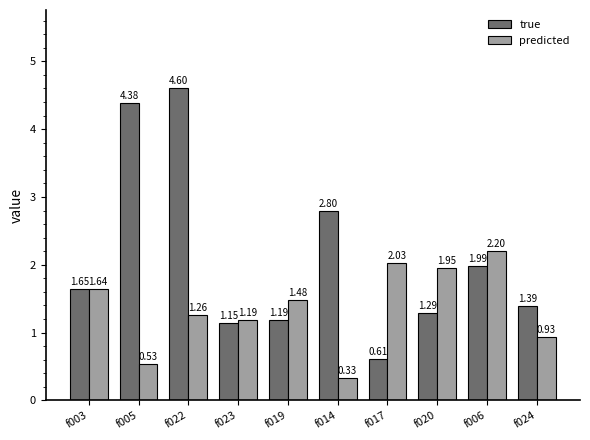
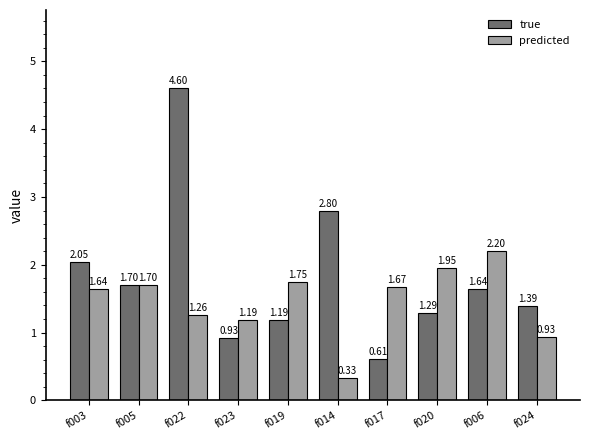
true, f003: 1.65 -> 2.05
true, f005: 4.38 -> 1.70
predicted, f005: 0.53 -> 1.70
true, f023: 1.15 -> 0.93
predicted, f019: 1.48 -> 1.75
predicted, f017: 2.03 -> 1.67
true, f006: 1.99 -> 1.64
